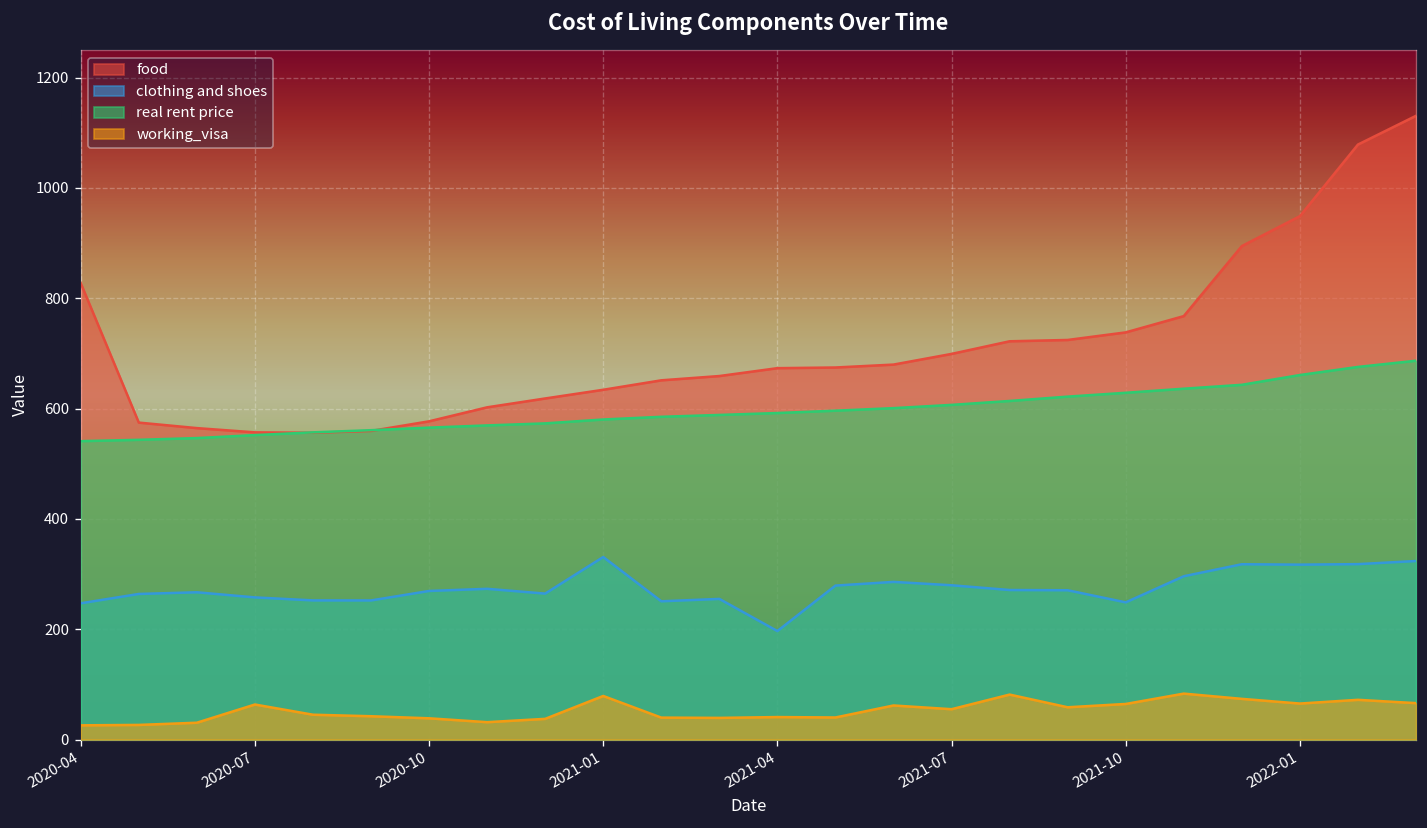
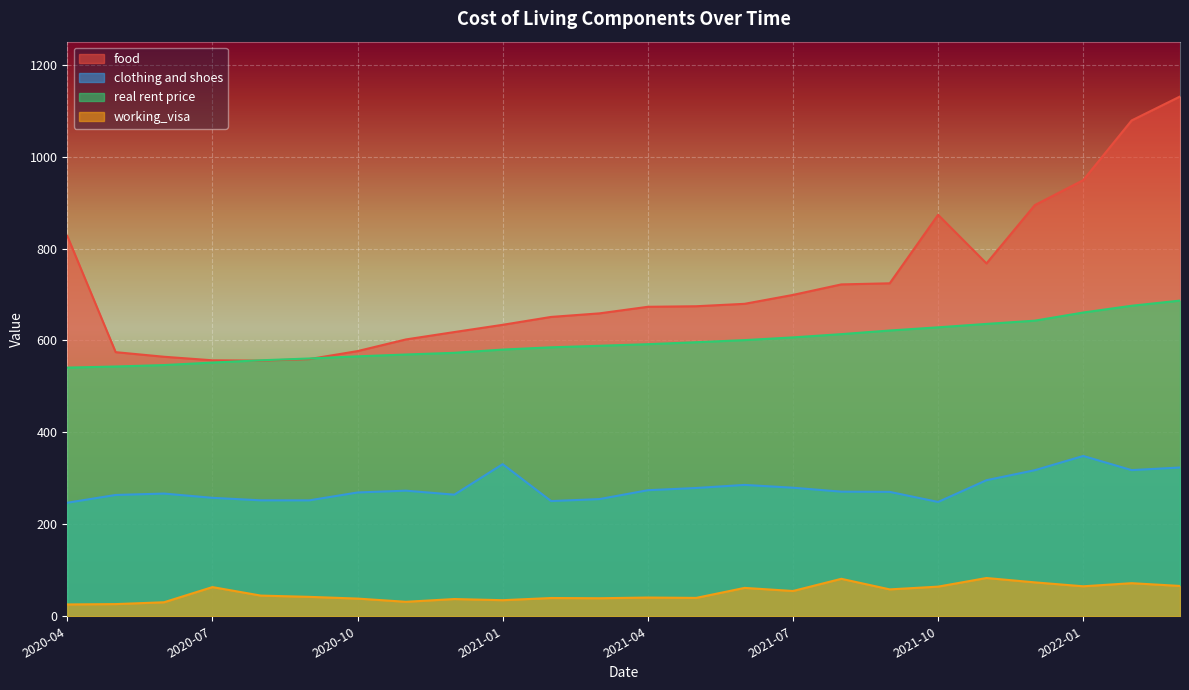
working_visa, 2021-01: 80 -> 40
clothing and shoes, 2021-04: 200 -> 270
food, 2021-10: 740 -> 870
clothing and shoes, 2022-01: 320 -> 350
